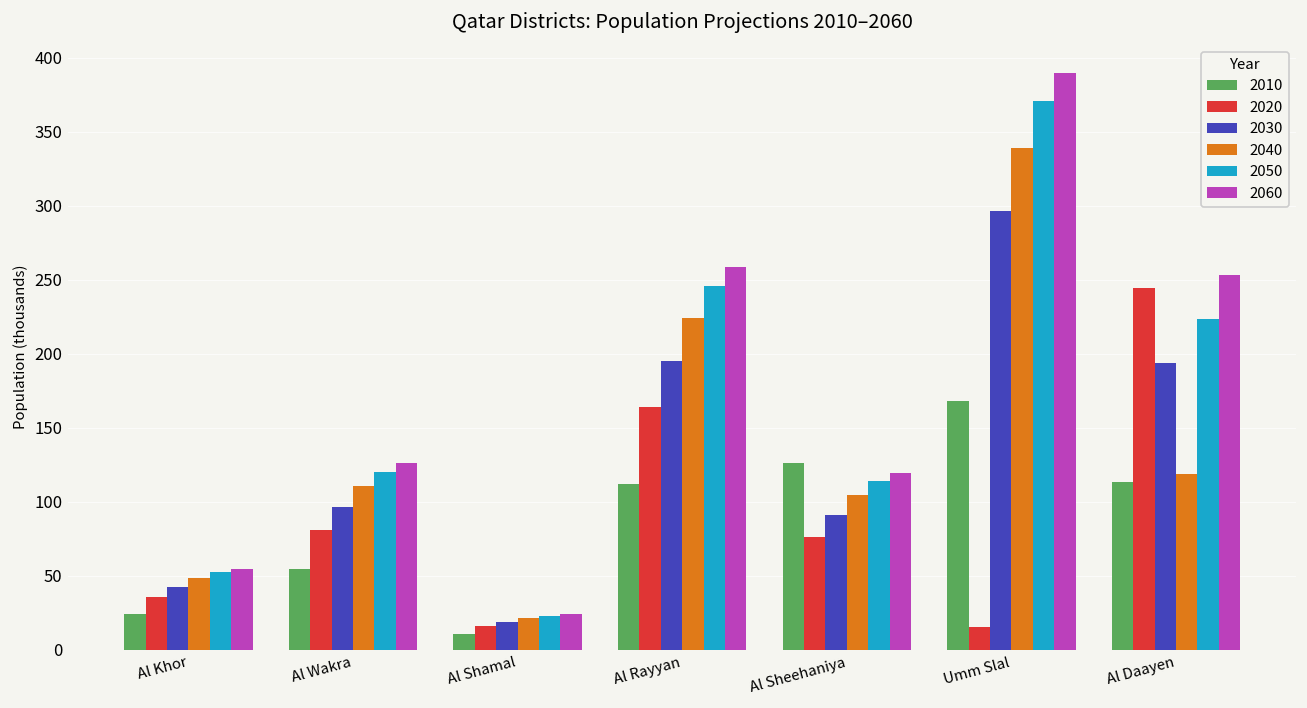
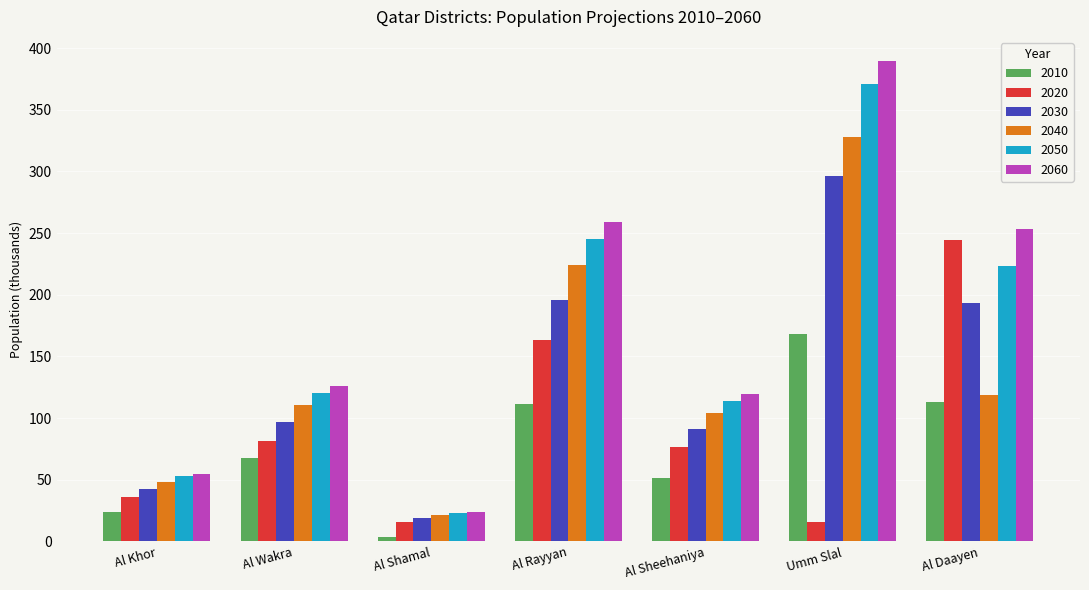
2010, Al Wakra: 55 -> 68
2010, Al Shamal: 10 -> 4
2010, Al Sheehaniya: 126 -> 52
2040, Umm Slal: 339 -> 328
